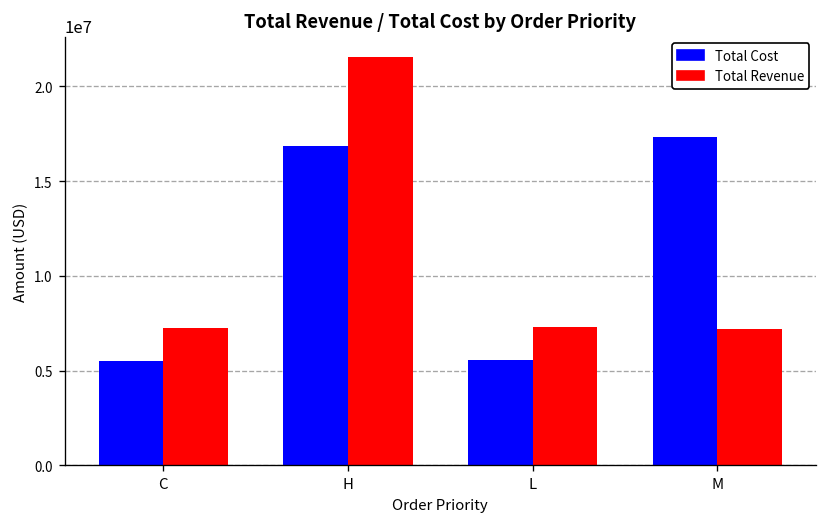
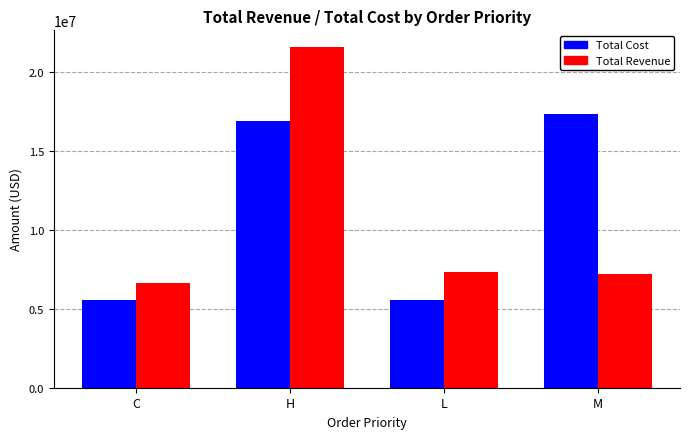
Total Revenue, C: 7300000 -> 6700000
